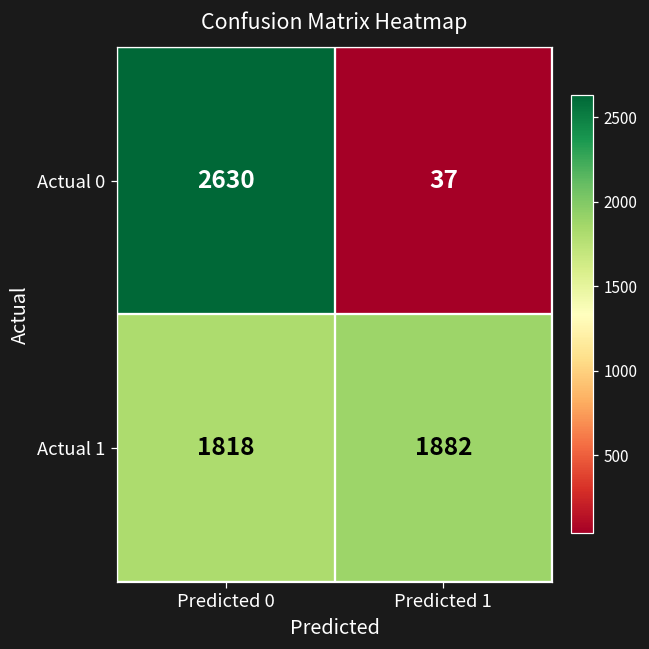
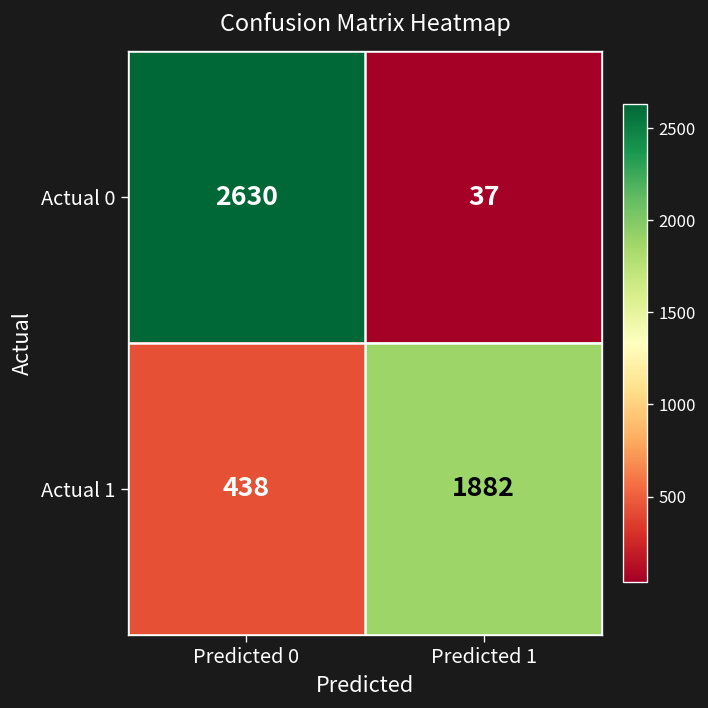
Actual 1, Predicted 0: 1818 -> 438
